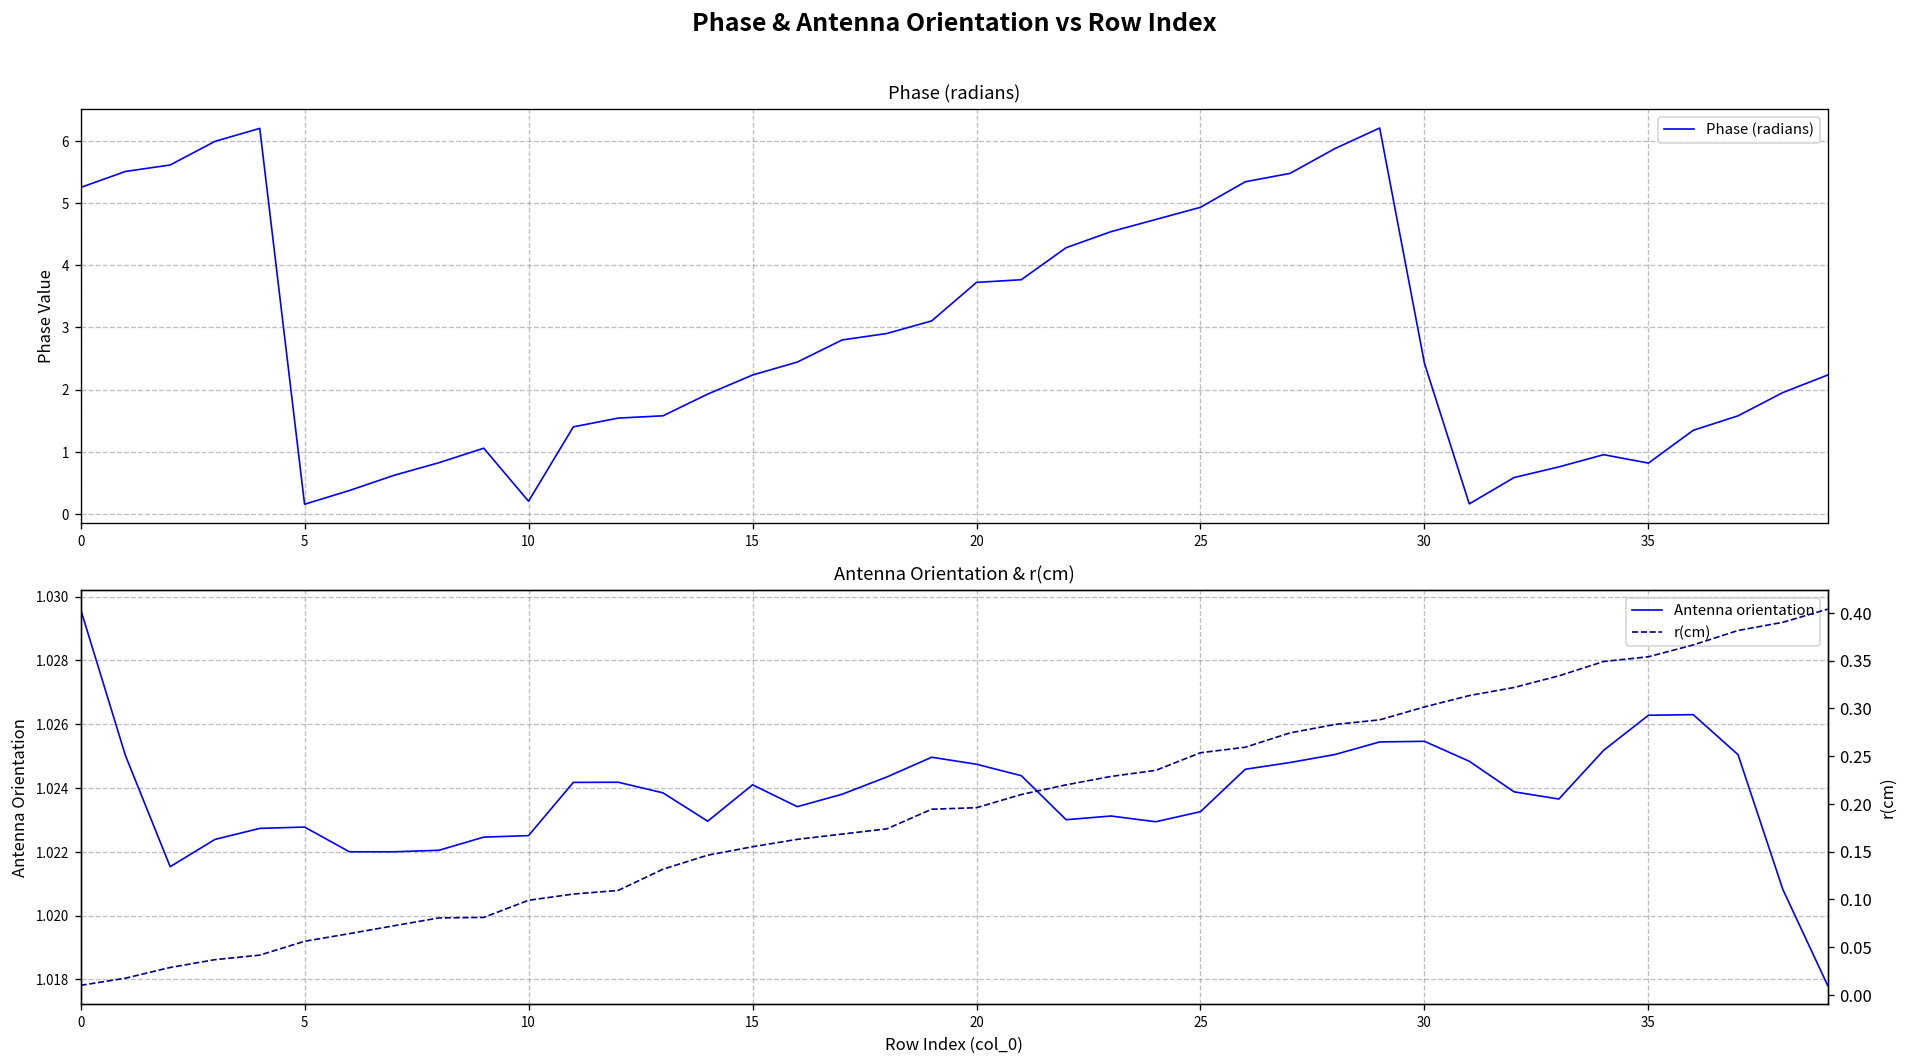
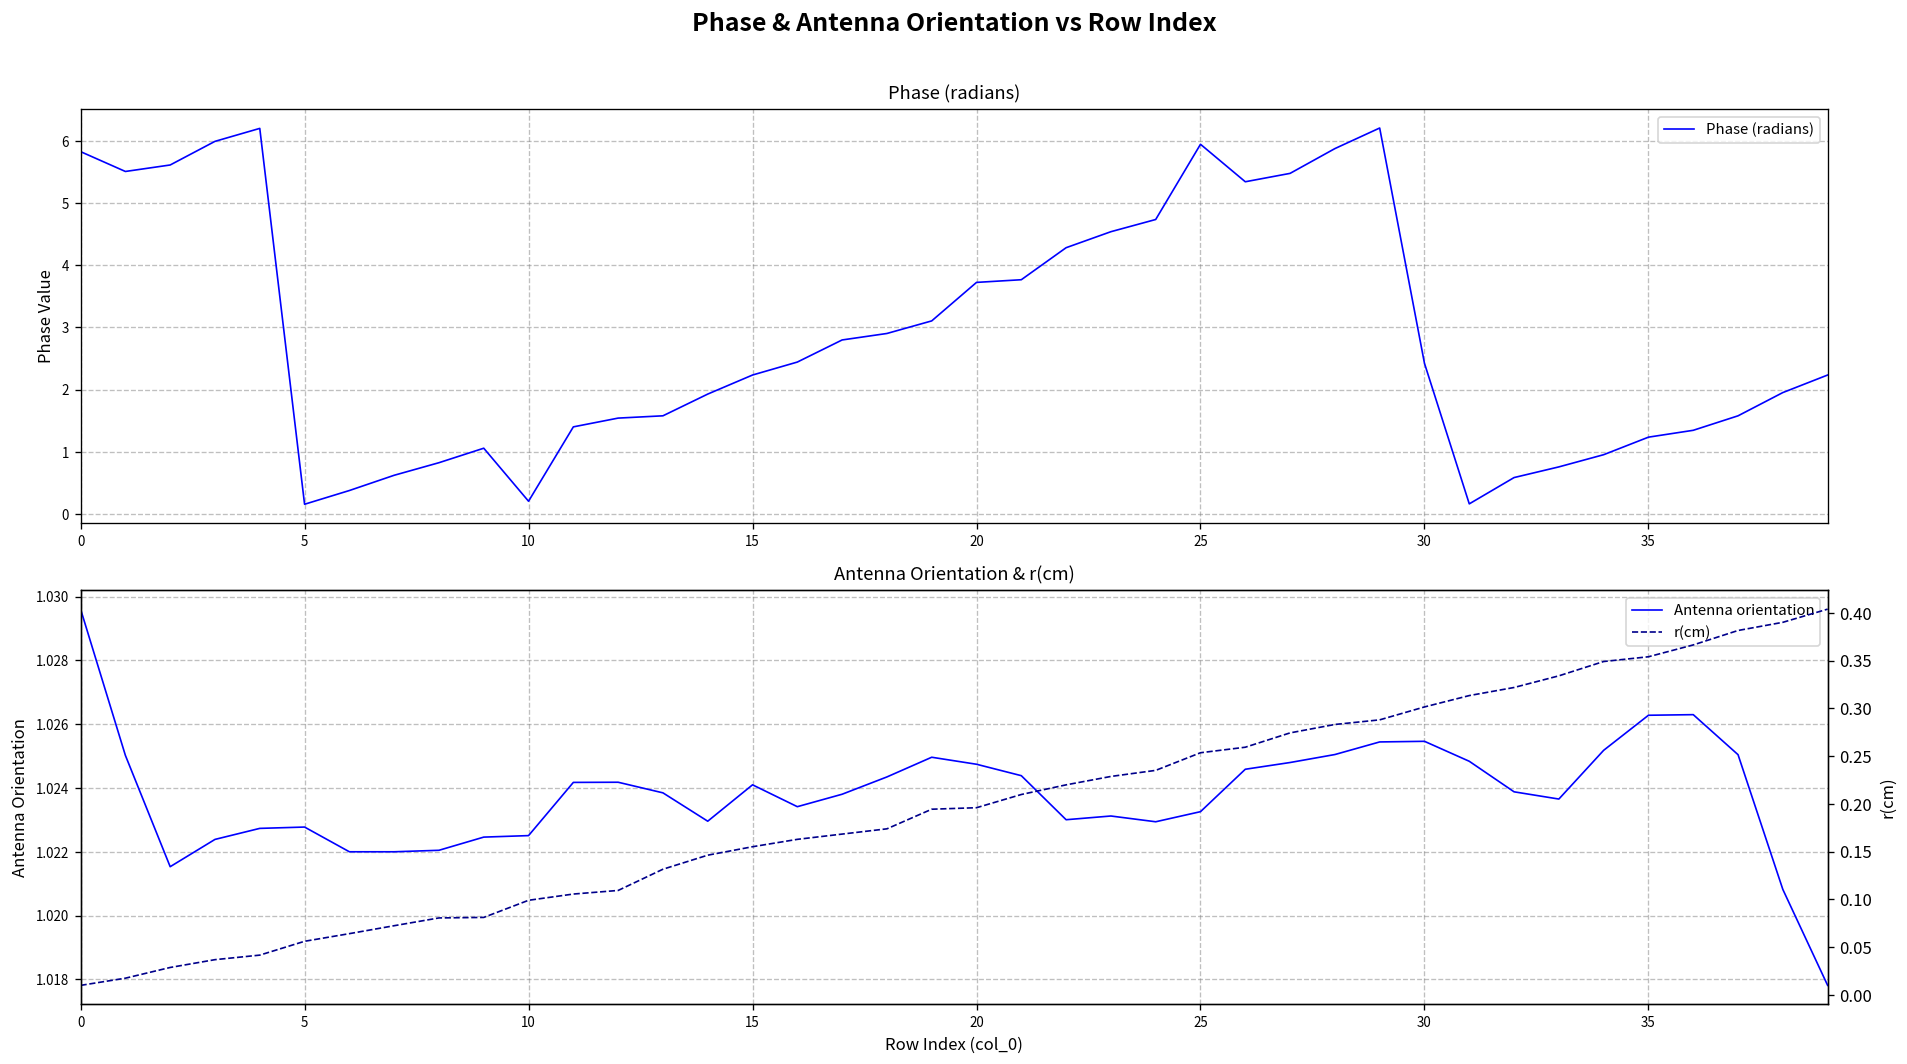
Phase (radians), 0: 5.3 -> 5.8
Phase (radians), 25: 4.9 -> 5.9
Phase (radians), 35: 0.8 -> 1.2
